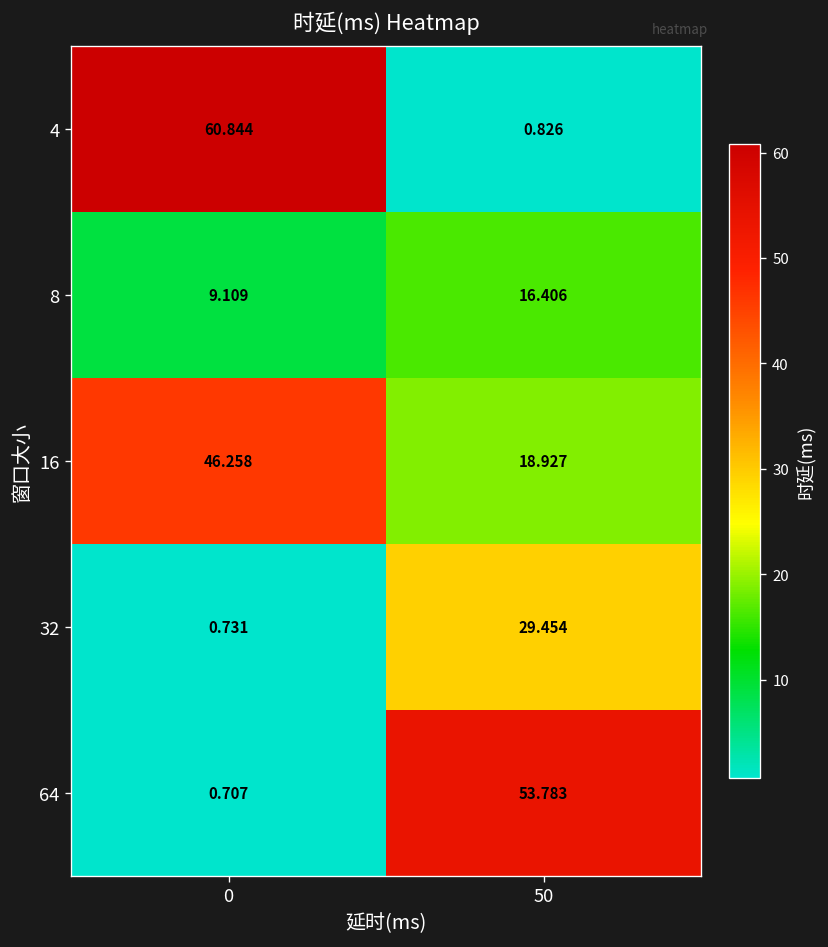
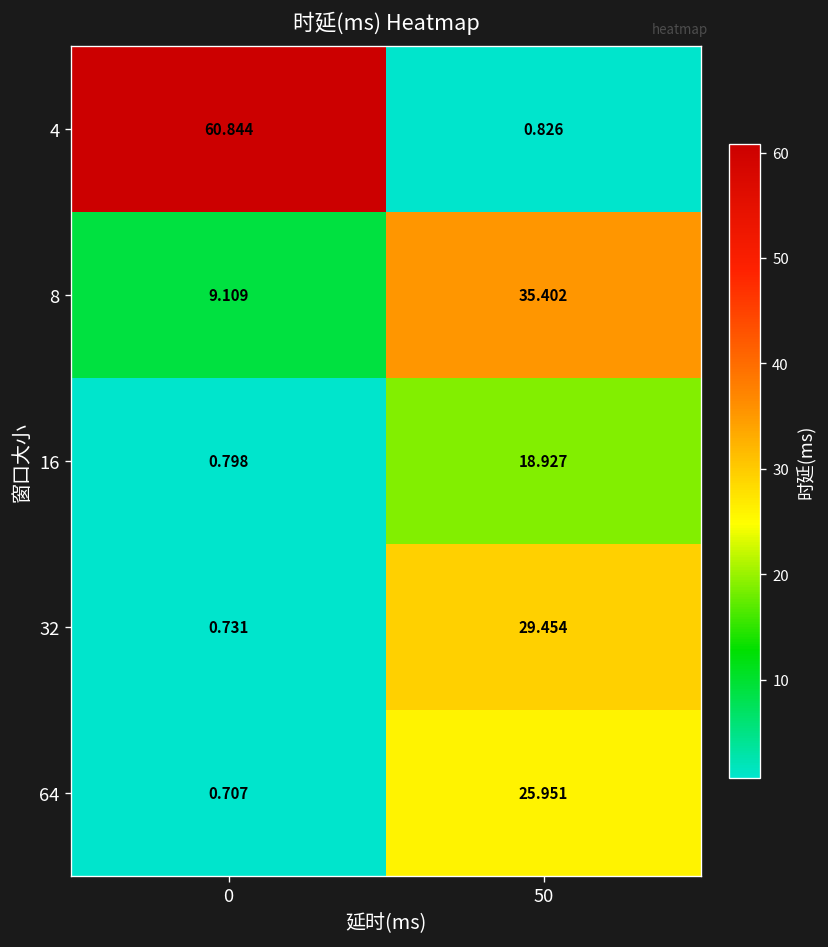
8, 50: 16.406 -> 35.402
16, 0: 46.258 -> 0.798
64, 50: 53.783 -> 25.951
